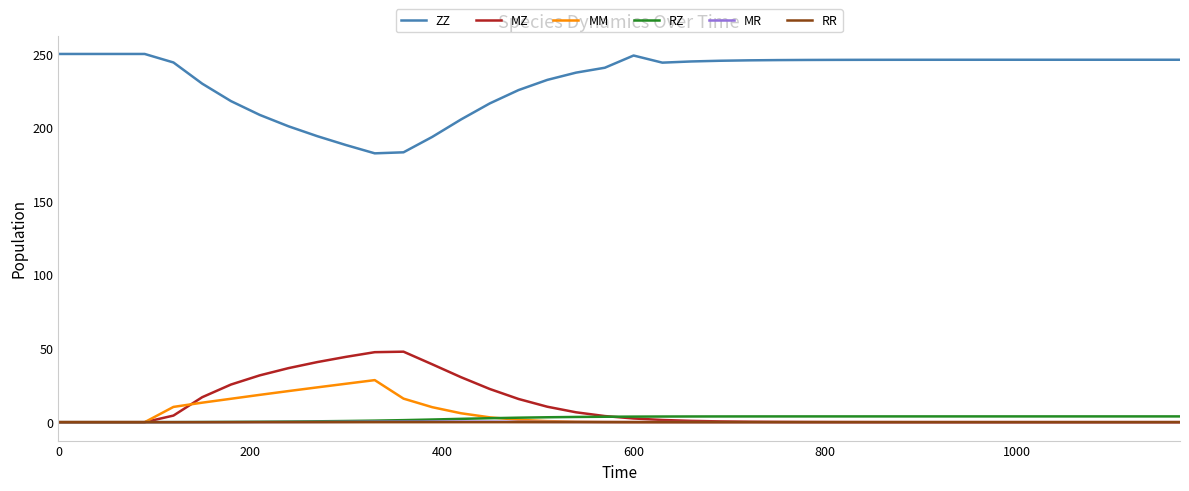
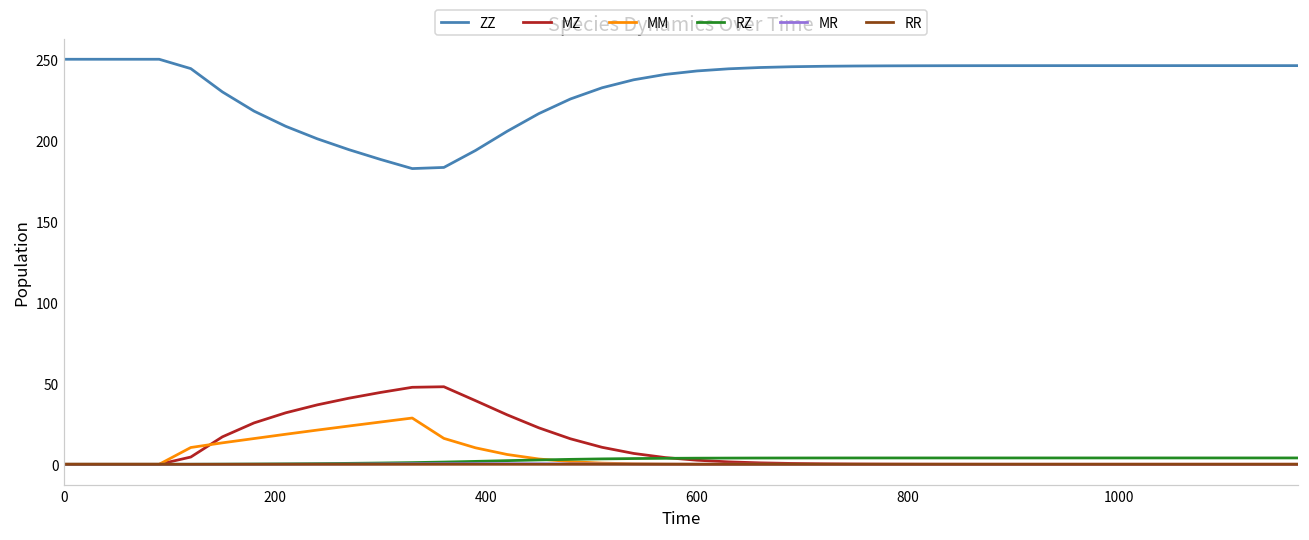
ZZ, 600: 249 -> 243
